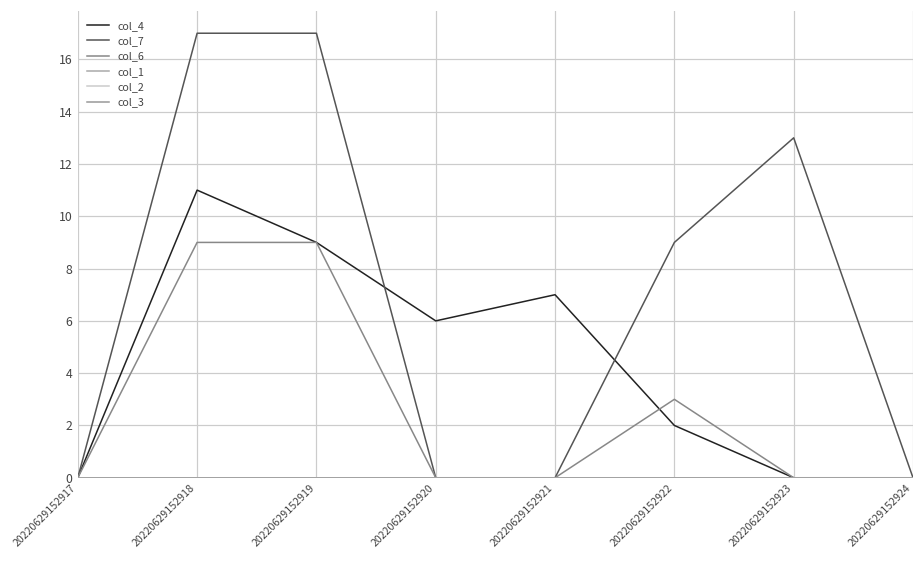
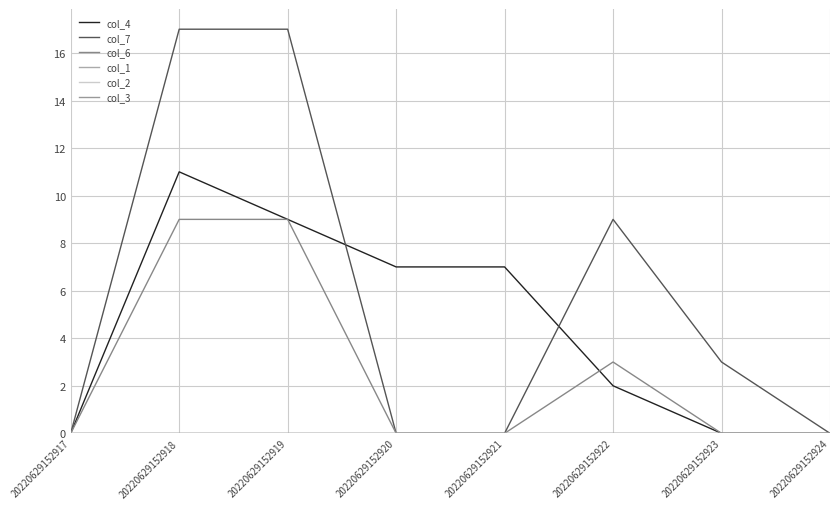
col_4, 20220629152920: 6 -> 7
col_7, 20220629152923: 13 -> 3
